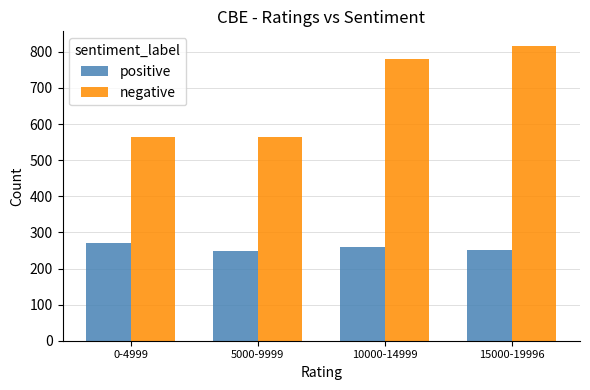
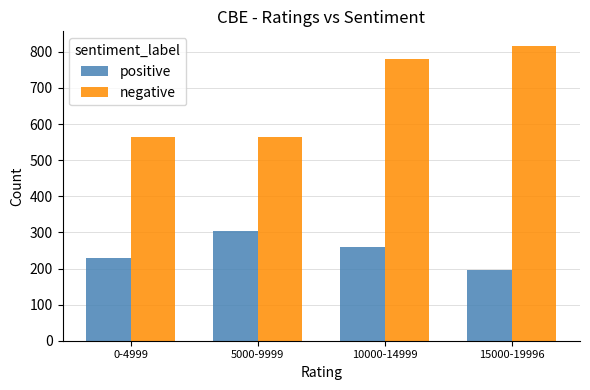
positive, 0-4999: 270 -> 230
positive, 5000-9999: 250 -> 300
positive, 15000-19996: 250 -> 200
